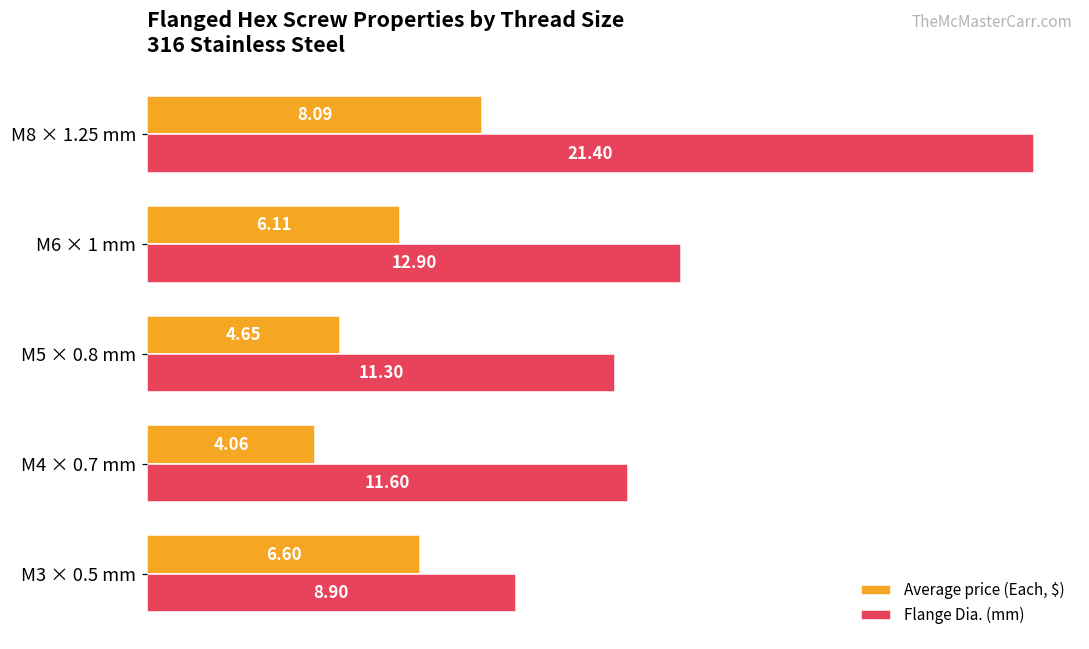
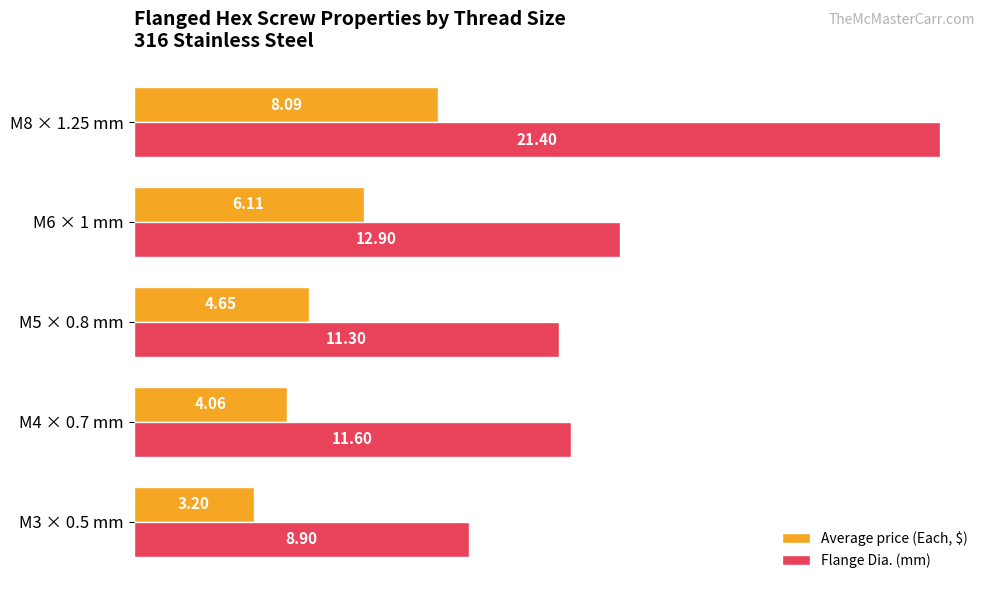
Average price (Each, $), M3 × 0.5 mm: 6.60 -> 3.20
